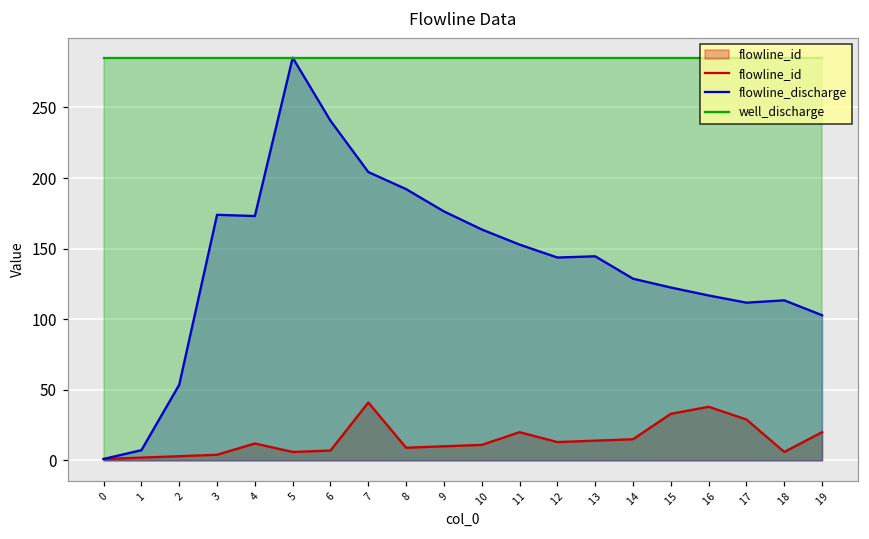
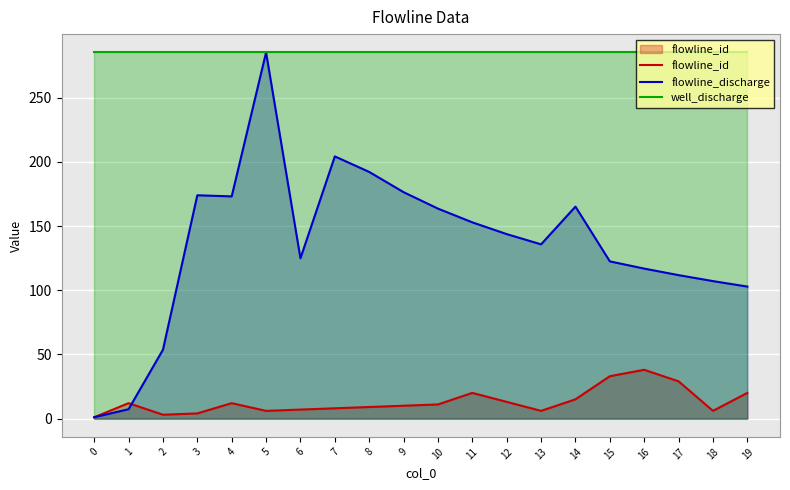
flowline_id, 1: 2 -> 12
flowline_discharge, 6: 241 -> 125
flowline_id, 7: 41 -> 8
flowline_id, 13: 14 -> 6
flowline_discharge, 13: 145 -> 136
flowline_discharge, 14: 129 -> 165
flowline_discharge, 18: 113 -> 107
